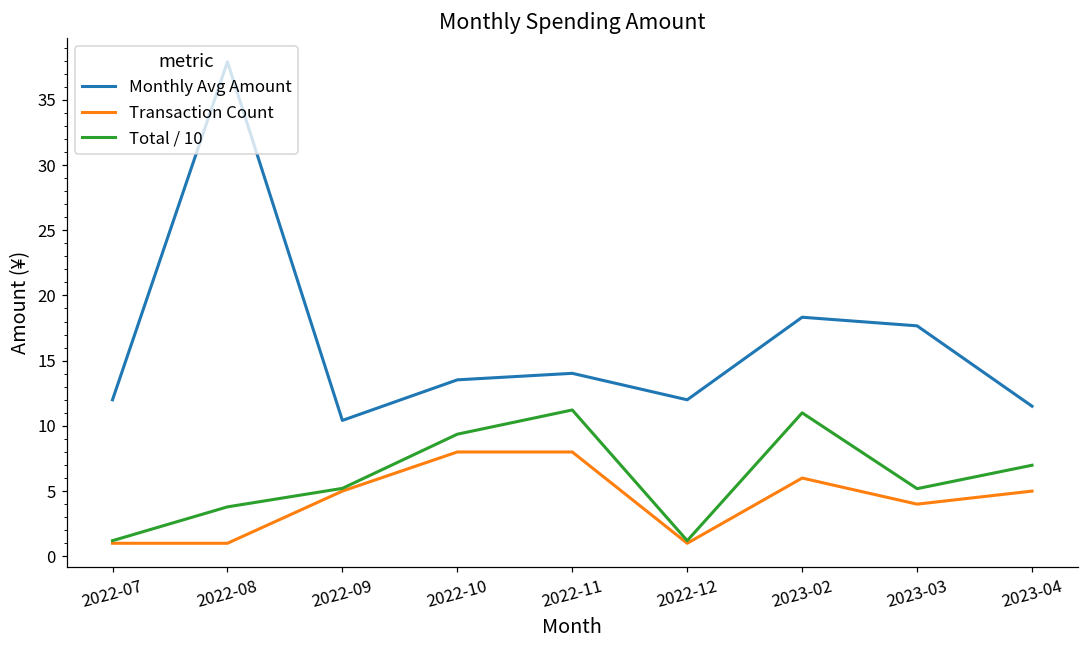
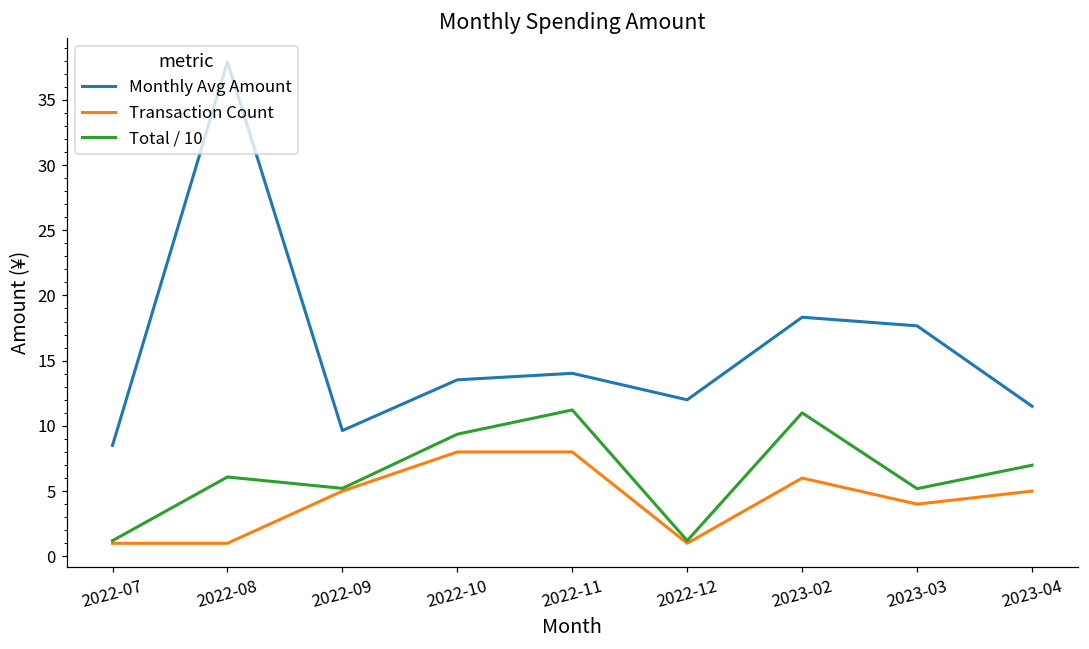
Monthly Avg Amount, 2022-07: 12.0 -> 8.5
Total / 10, 2022-08: 3.8 -> 6.1
Monthly Avg Amount, 2022-09: 10.4 -> 9.6
